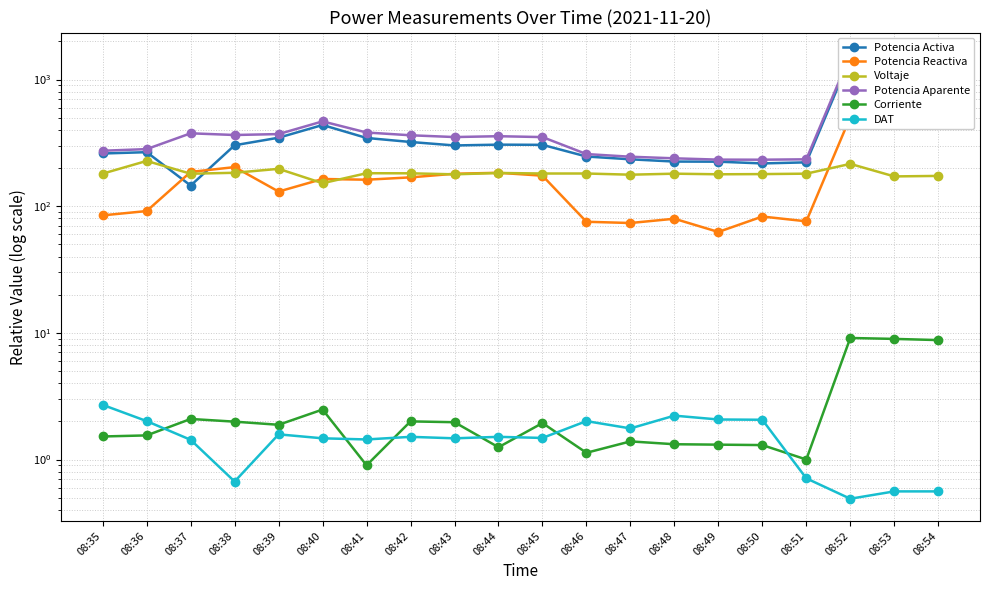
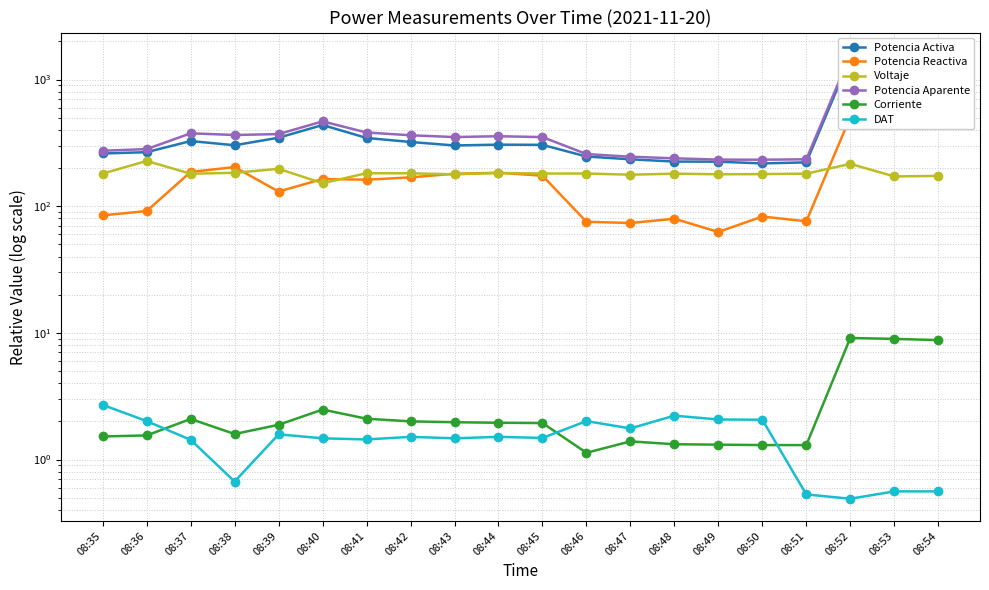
Potencia Activa, 08:37: 150 -> 330
Corriente, 08:38: 2.0 -> 1.6
Corriente, 08:41: 0.9 -> 2.1
Corriente, 08:44: 1.3 -> 2.0
Corriente, 08:51: 1.0 -> 1.3
DAT, 08:51: 0.7 -> 0.53
